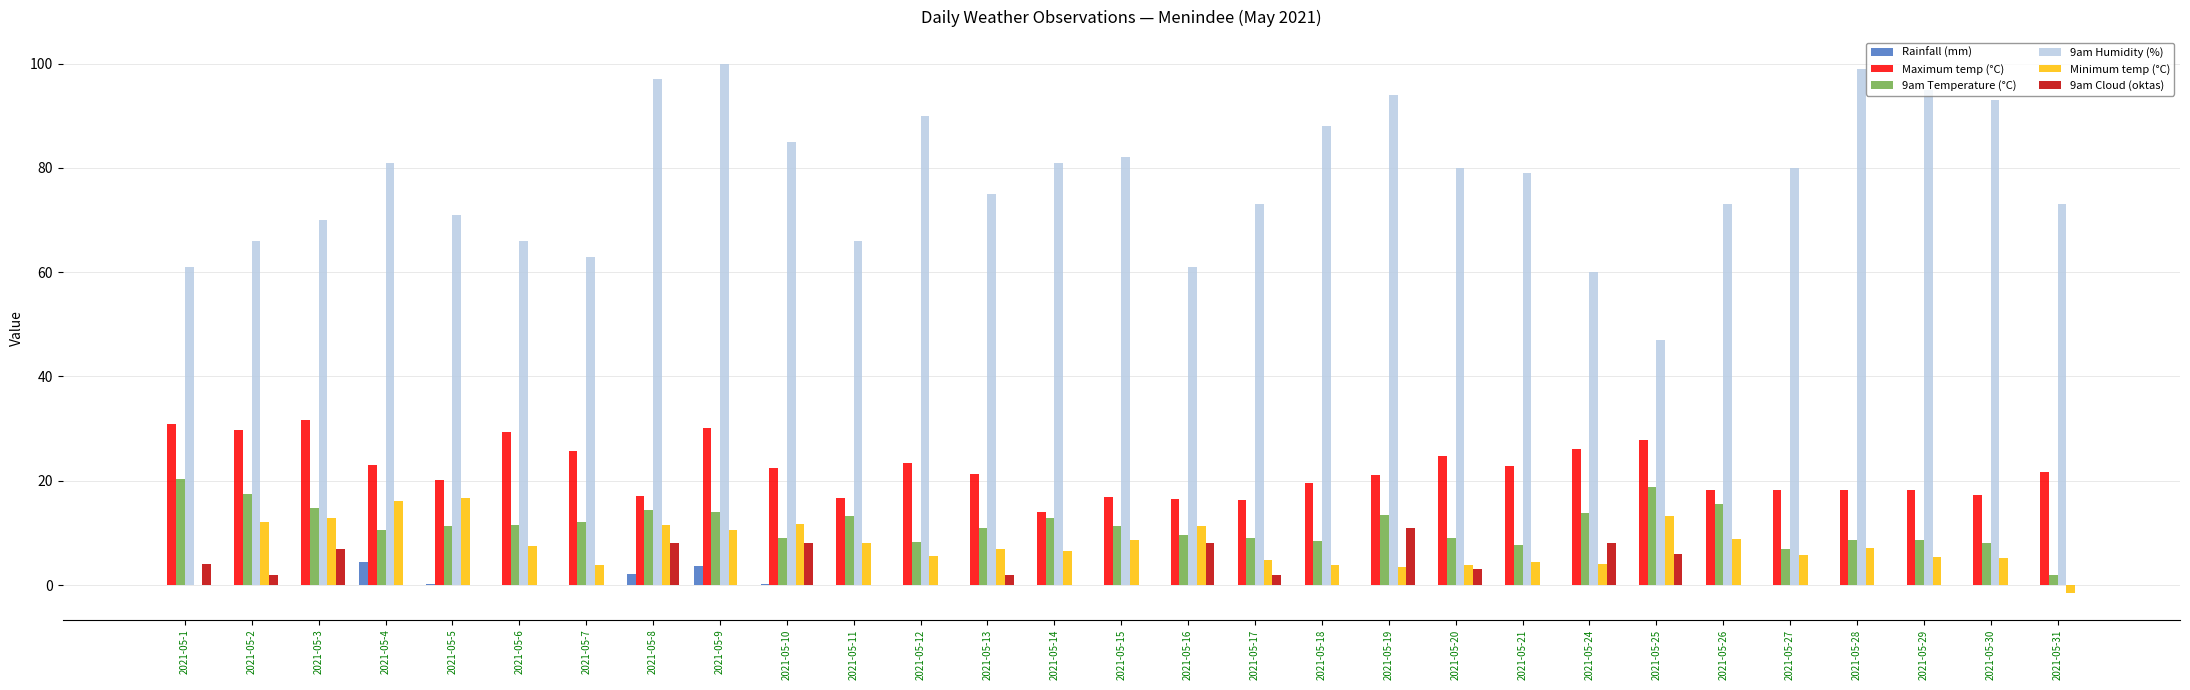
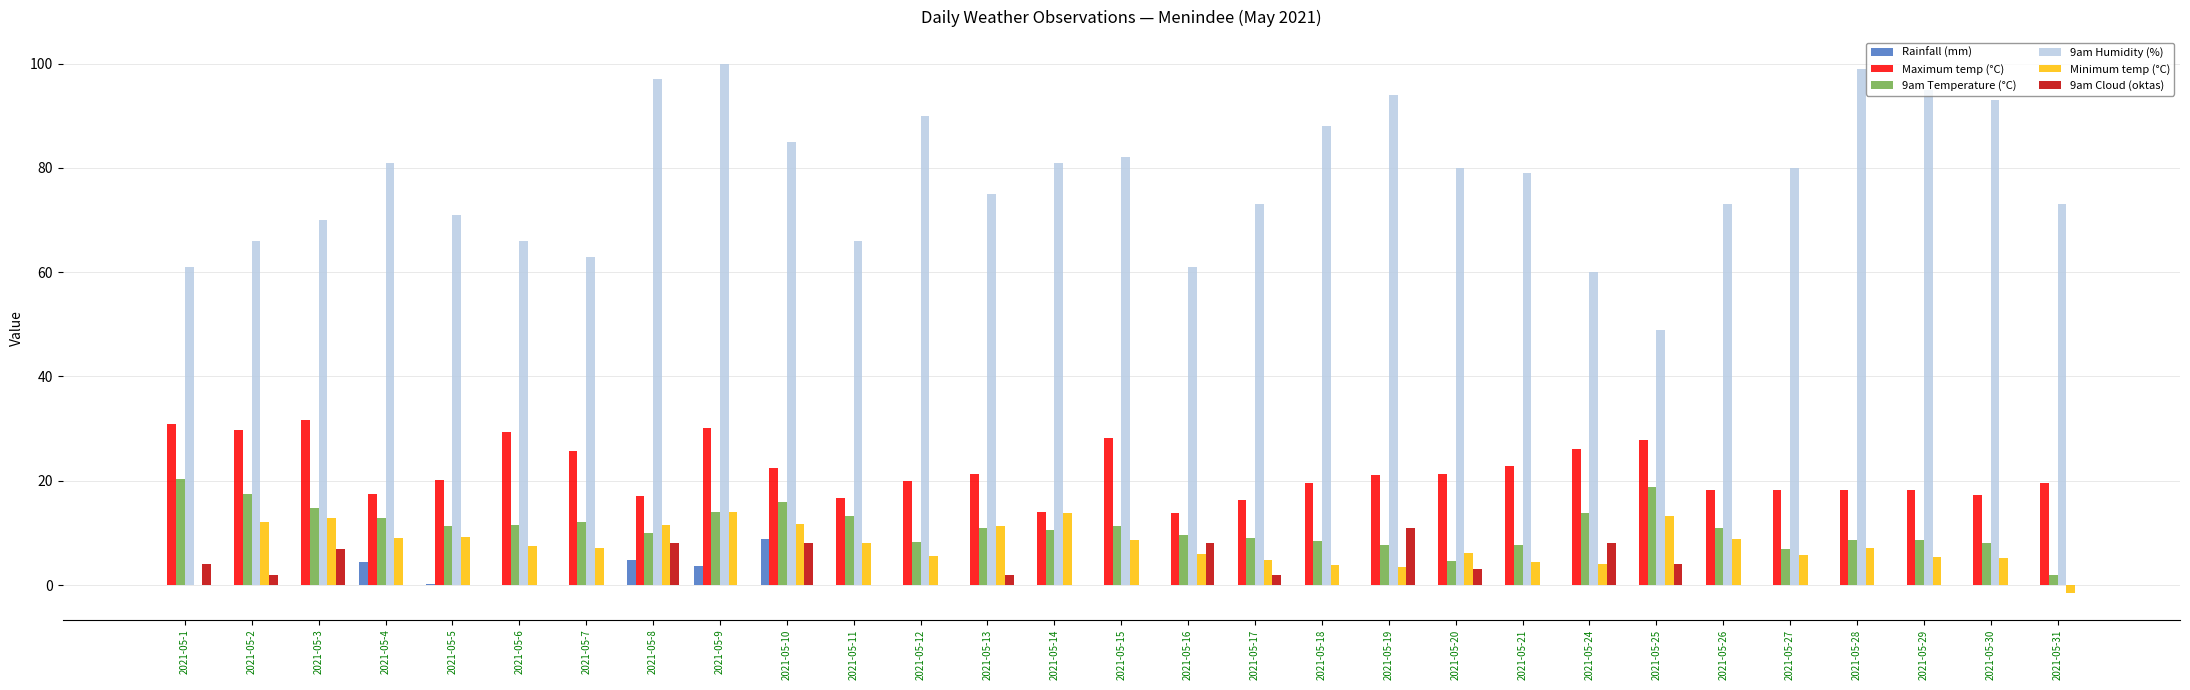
Maximum temp (°C), 2021-05-4: 23 -> 18
9am Temperature (°C), 2021-05-4: 11 -> 13
Minimum temp (°C), 2021-05-4: 16 -> 9
Minimum temp (°C), 2021-05-5: 17 -> 9
Minimum temp (°C), 2021-05-7: 4 -> 7
Rainfall (mm), 2021-05-8: 2 -> 5
9am Temperature (°C), 2021-05-8: 14 -> 10
Minimum temp (°C), 2021-05-9: 11 -> 14
Rainfall (mm), 2021-05-10: 0 -> 9
9am Temperature (°C), 2021-05-10: 9 -> 16
Maximum temp (°C), 2021-05-12: 24 -> 20
Minimum temp (°C), 2021-05-13: 7 -> 11
9am Temperature (°C), 2021-05-14: 13 -> 11
Minimum temp (°C), 2021-05-14: 7 -> 14
Maximum temp (°C), 2021-05-15: 17 -> 28
Maximum temp (°C), 2021-05-16: 17 -> 14
Minimum temp (°C), 2021-05-16: 11 -> 6
9am Temperature (°C), 2021-05-19: 14 -> 8
Maximum temp (°C), 2021-05-20: 25 -> 21
9am Temperature (°C), 2021-05-20: 9 -> 5
Minimum temp (°C), 2021-05-20: 4 -> 6
9am Humidity (%), 2021-05-25: 47 -> 49
9am Cloud (oktas), 2021-05-25: 6 -> 4
9am Temperature (°C), 2021-05-26: 16 -> 11
Maximum temp (°C), 2021-05-31: 22 -> 20
